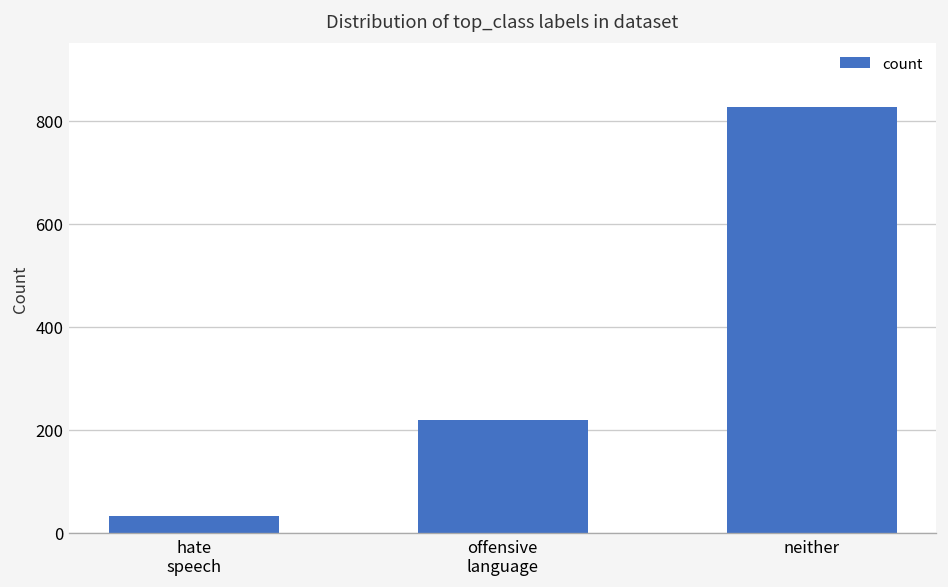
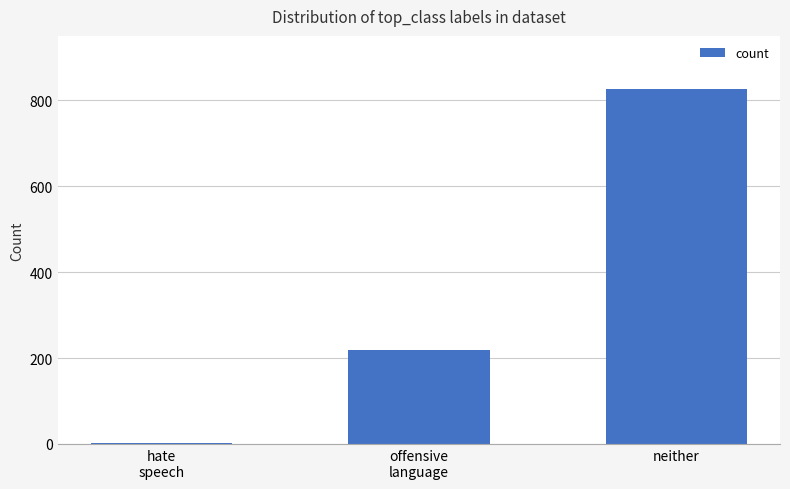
hate speech: 30 -> 0
